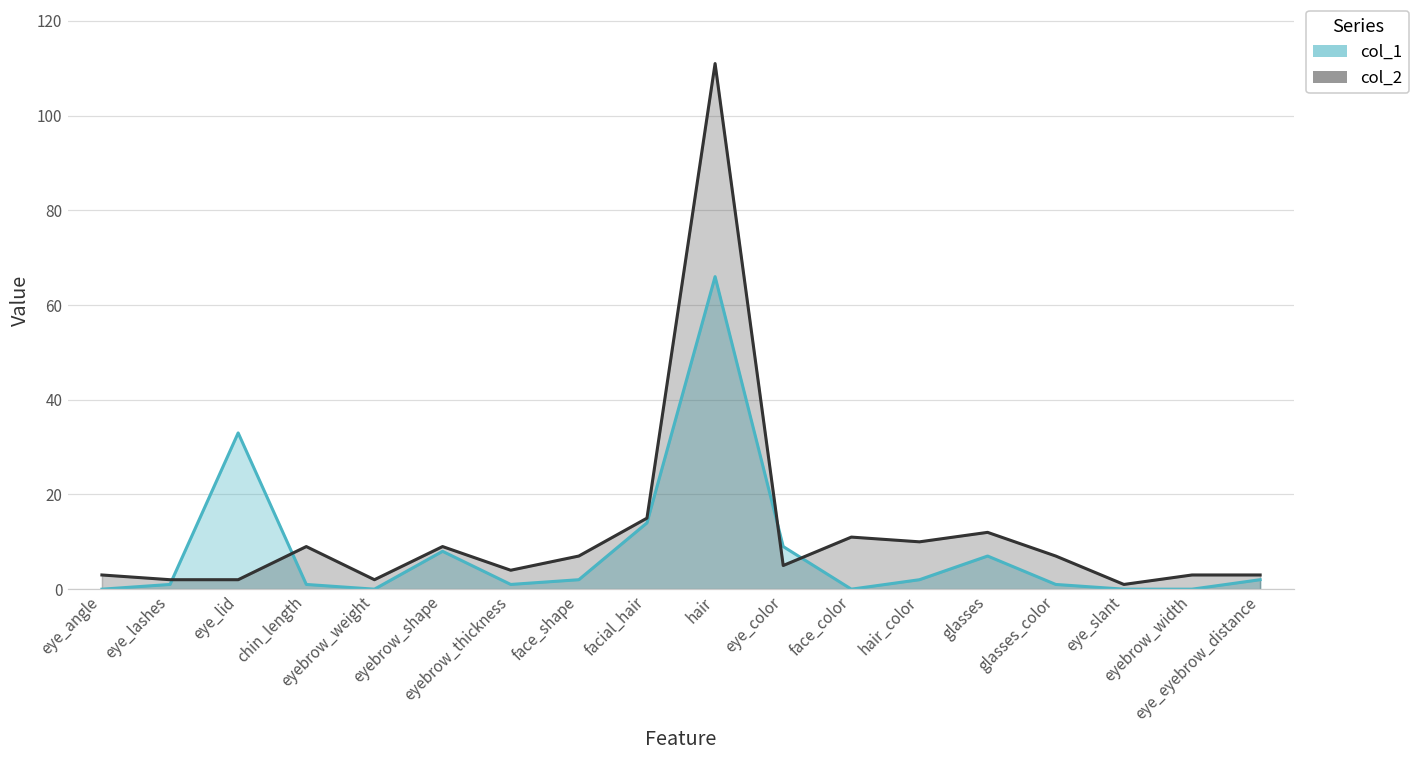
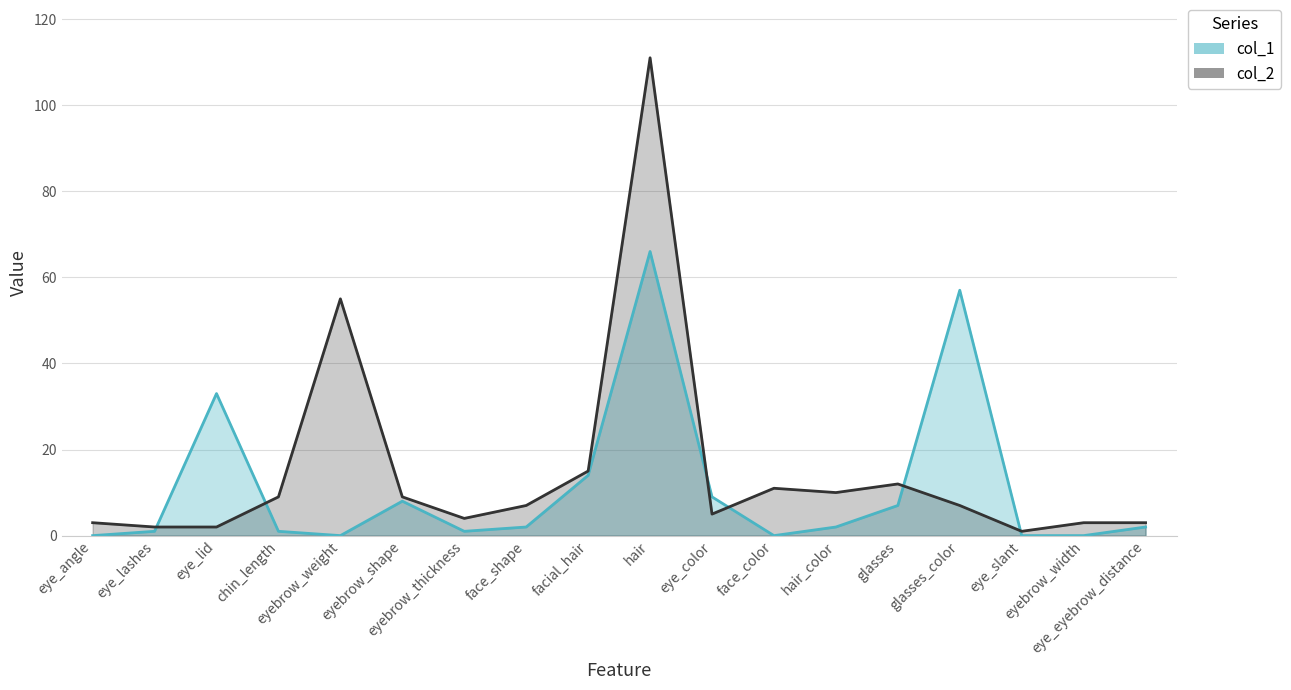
col_2, eyebrow_weight: 2 -> 55
col_1, glasses_color: 1 -> 57
